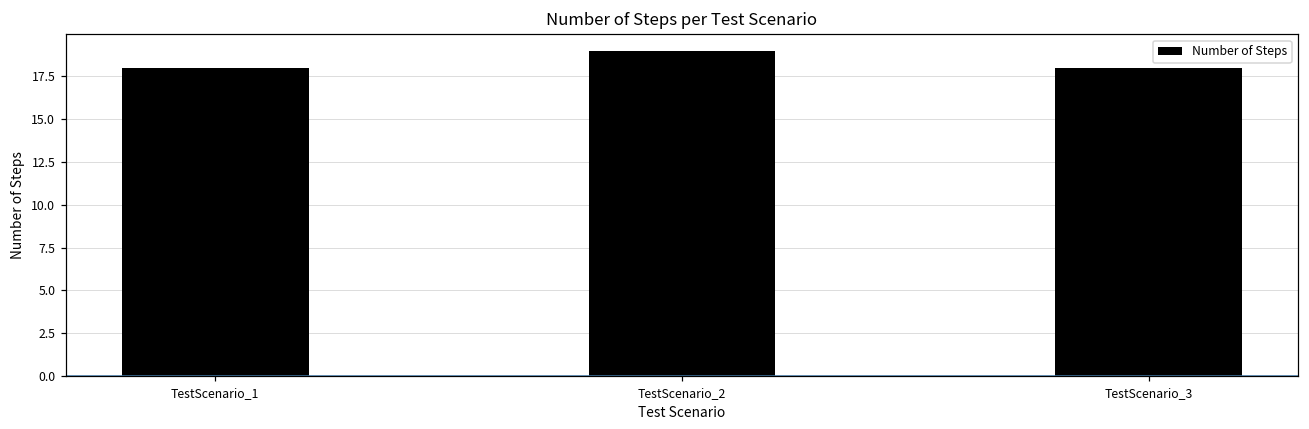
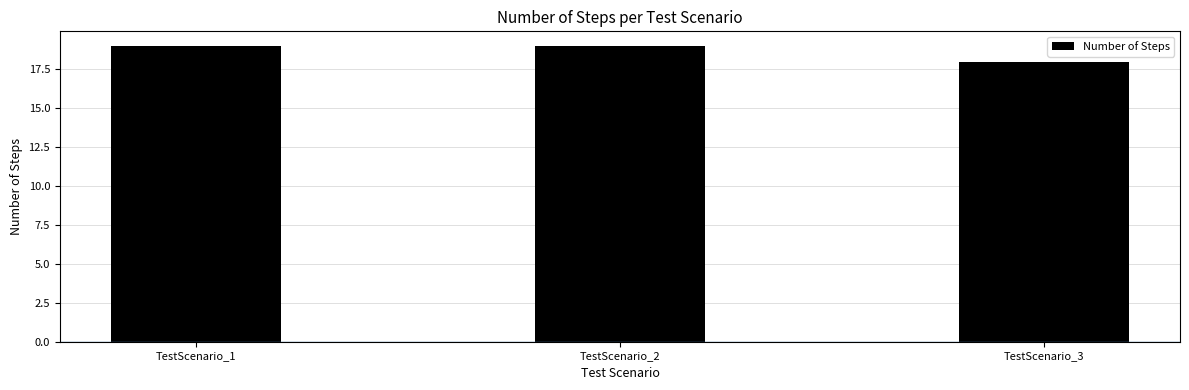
TestScenario_1: 18 -> 19
